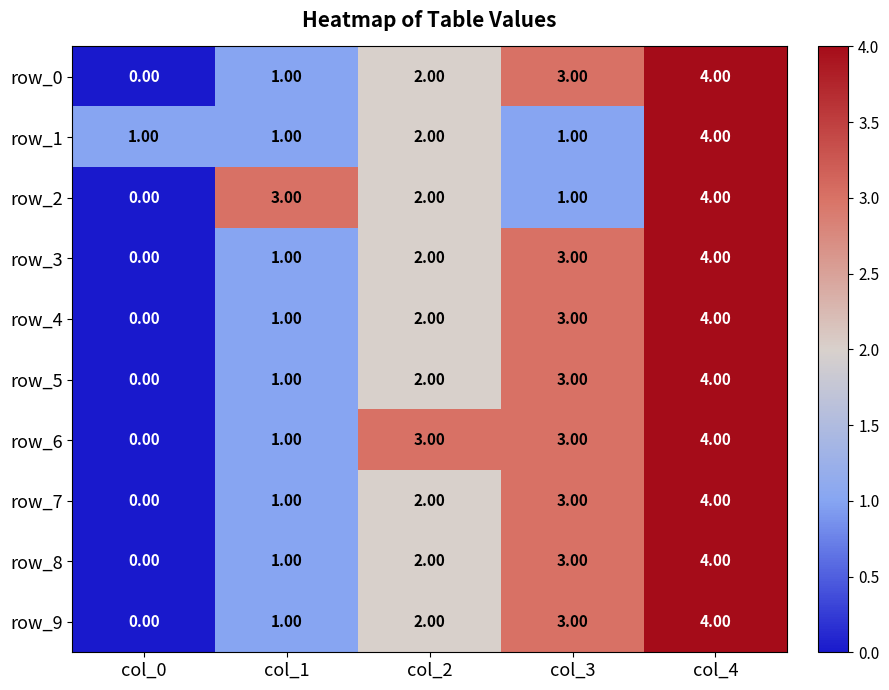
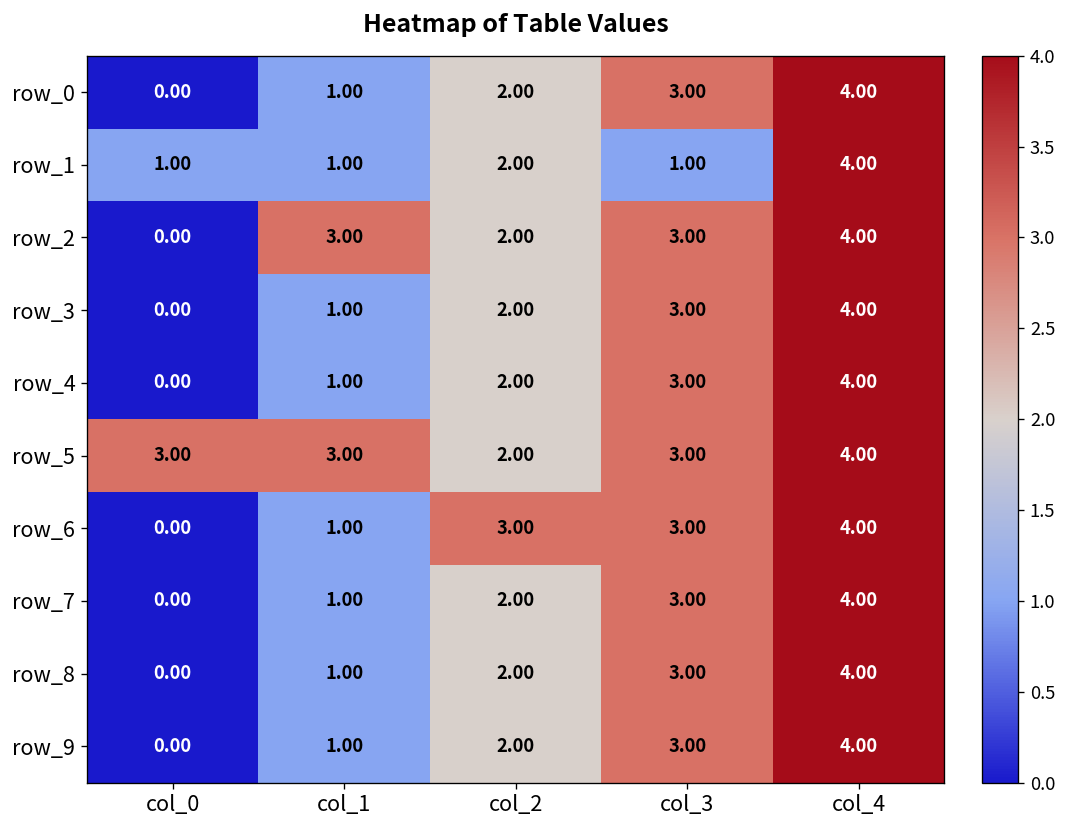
row_2, col_3: 1.00 -> 3.00
row_5, col_0: 0.00 -> 3.00
row_5, col_1: 1.00 -> 3.00
